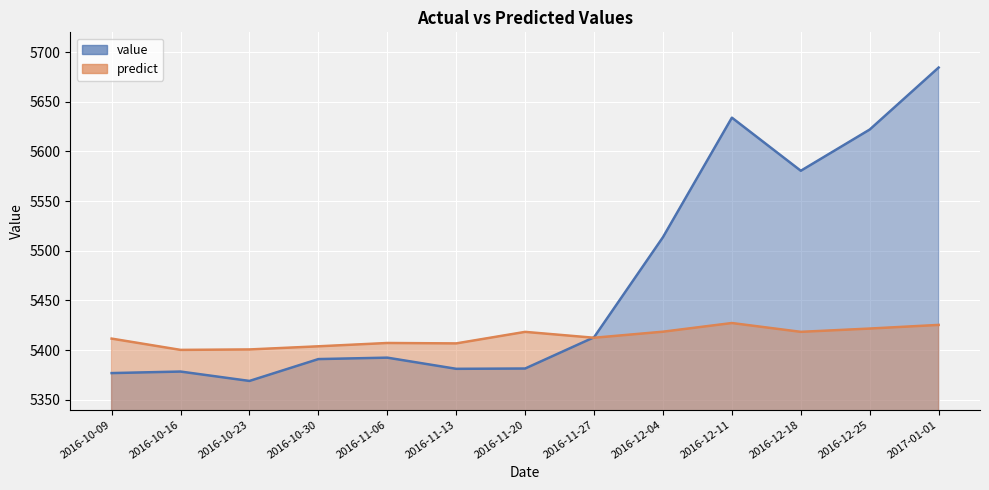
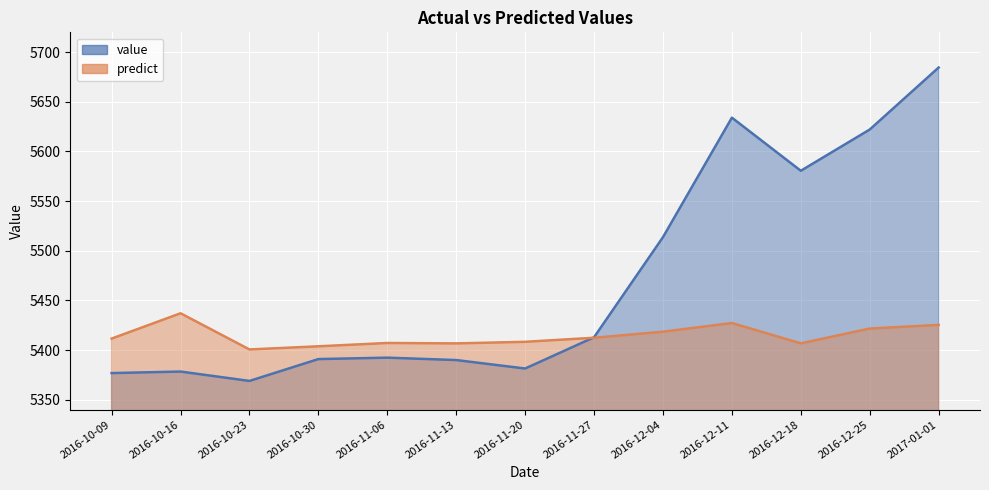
predict, 2016-10-16: 5400 -> 5440
value, 2016-11-13: 5380 -> 5390
predict, 2016-11-20: 5420 -> 5410
predict, 2016-12-18: 5420 -> 5410
